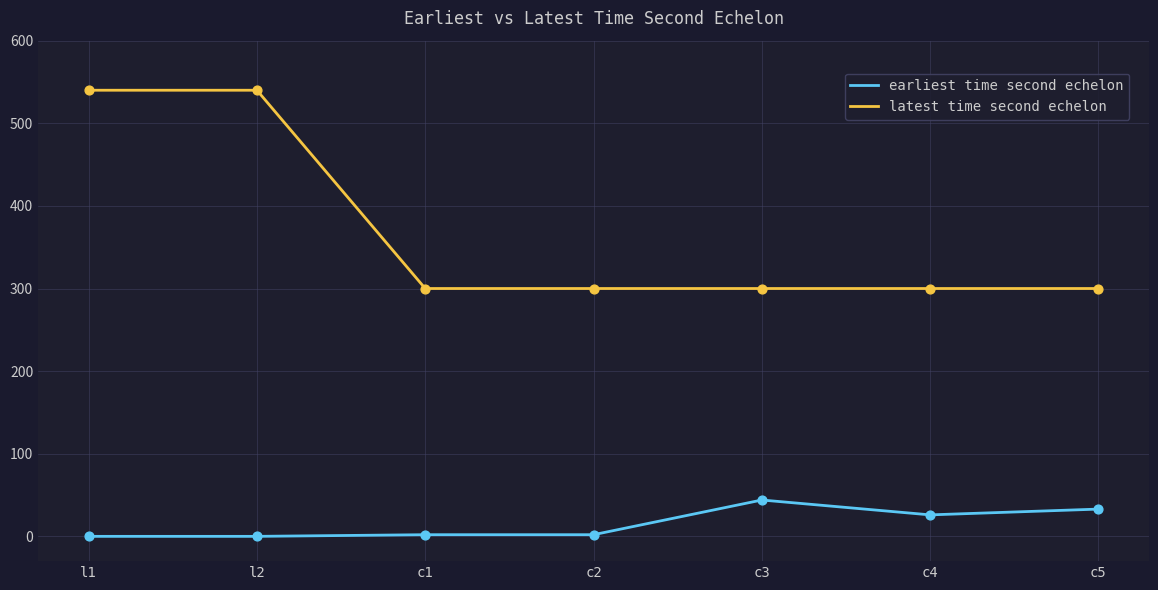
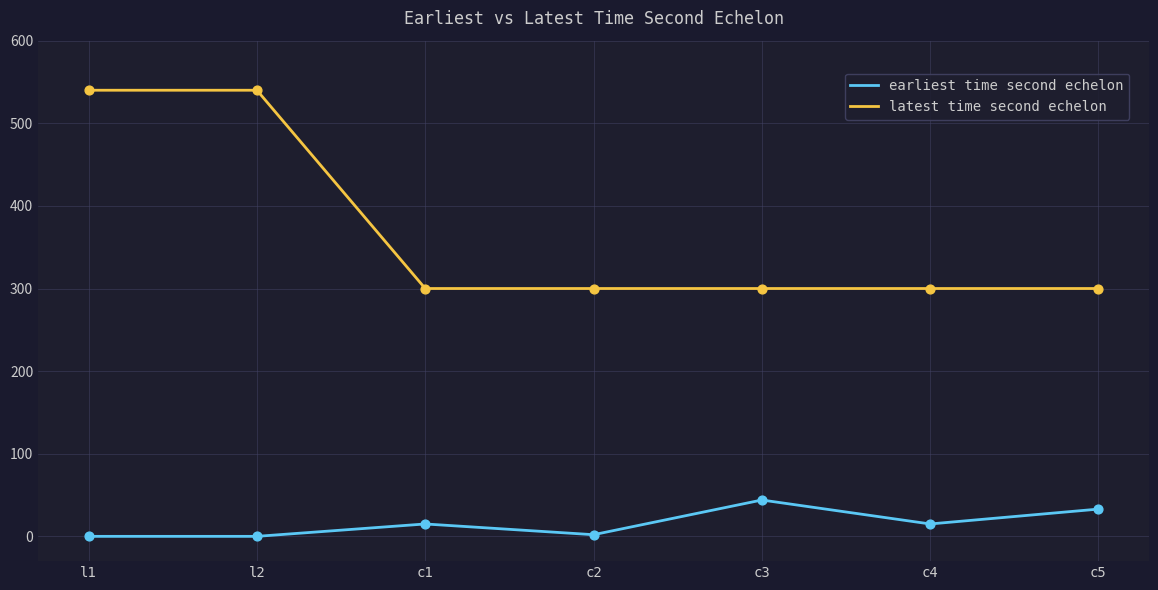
earliest time second echelon, c1: 0 -> 20
earliest time second echelon, c4: 30 -> 20
